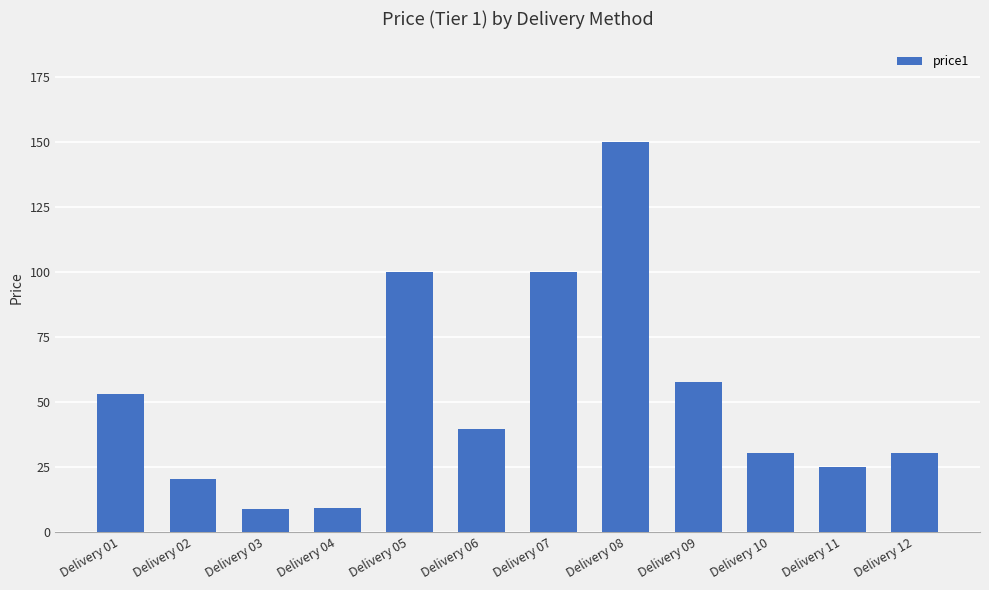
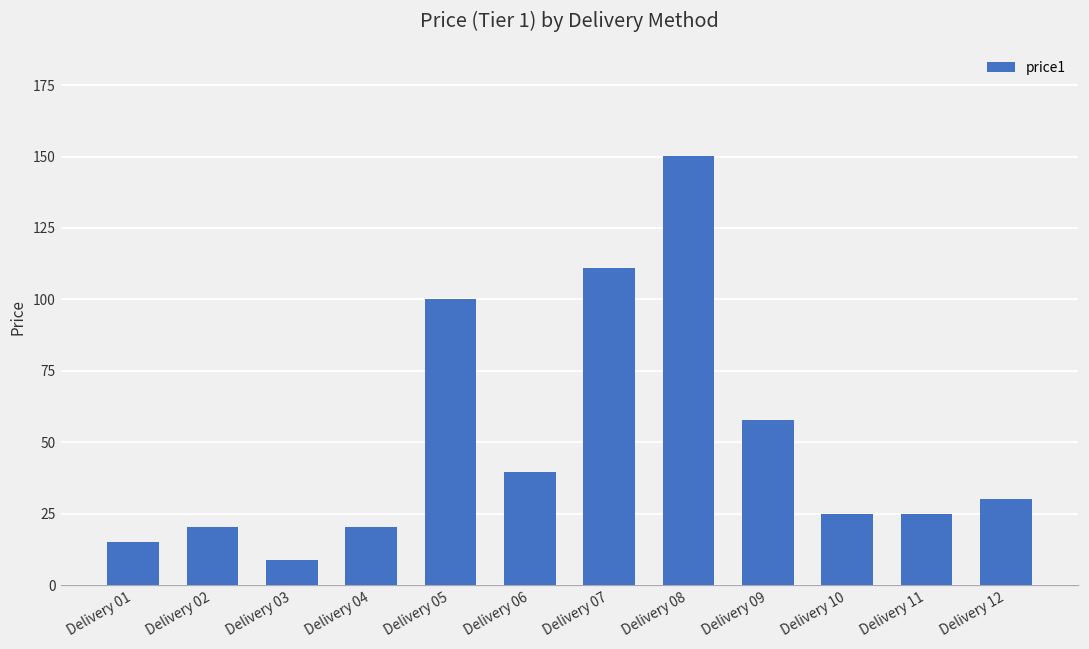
Delivery 01: 53 -> 15
Delivery 04: 9 -> 20
Delivery 07: 100 -> 111
Delivery 10: 30 -> 25
